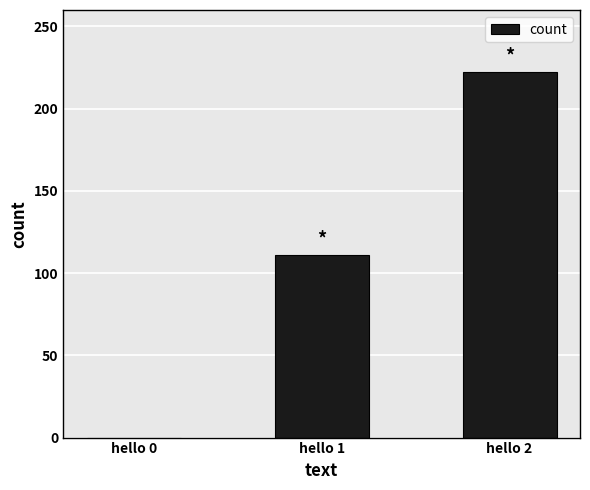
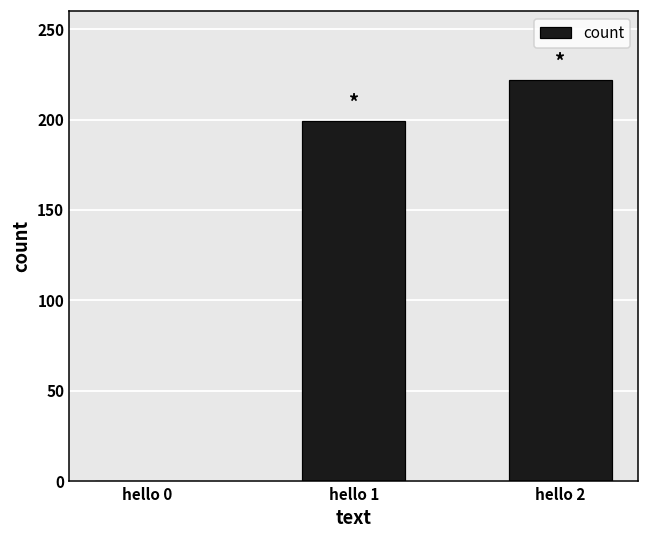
hello 1: 111 -> 199
